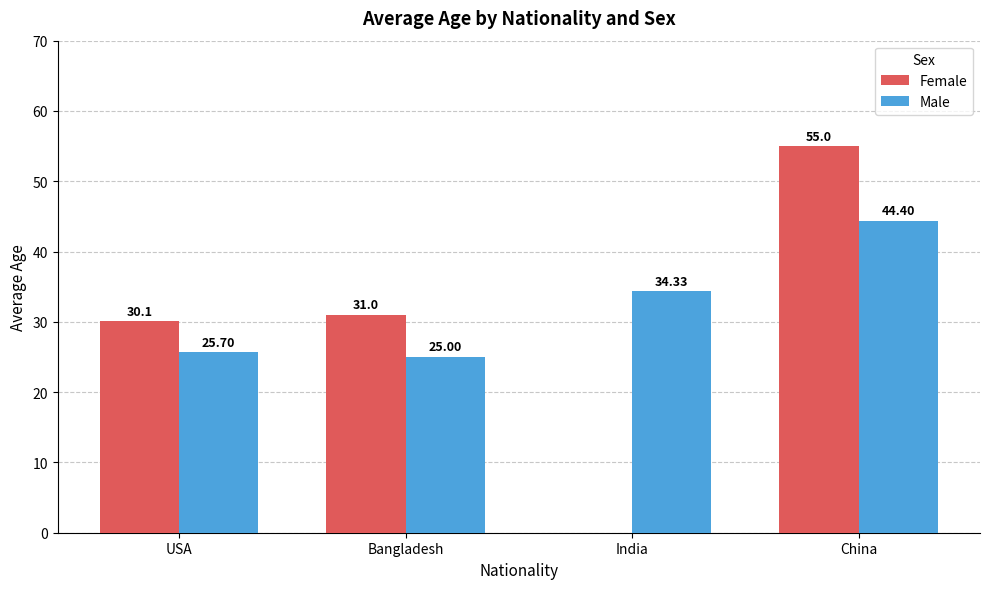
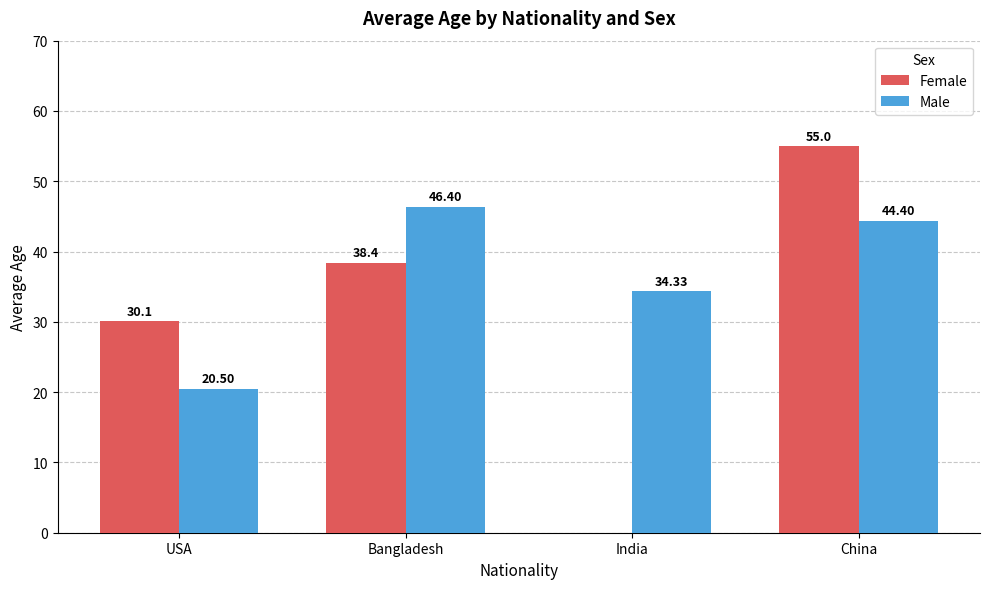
Male, USA: 25.70 -> 20.50
Female, Bangladesh: 31.0 -> 38.4
Male, Bangladesh: 25.00 -> 46.40
